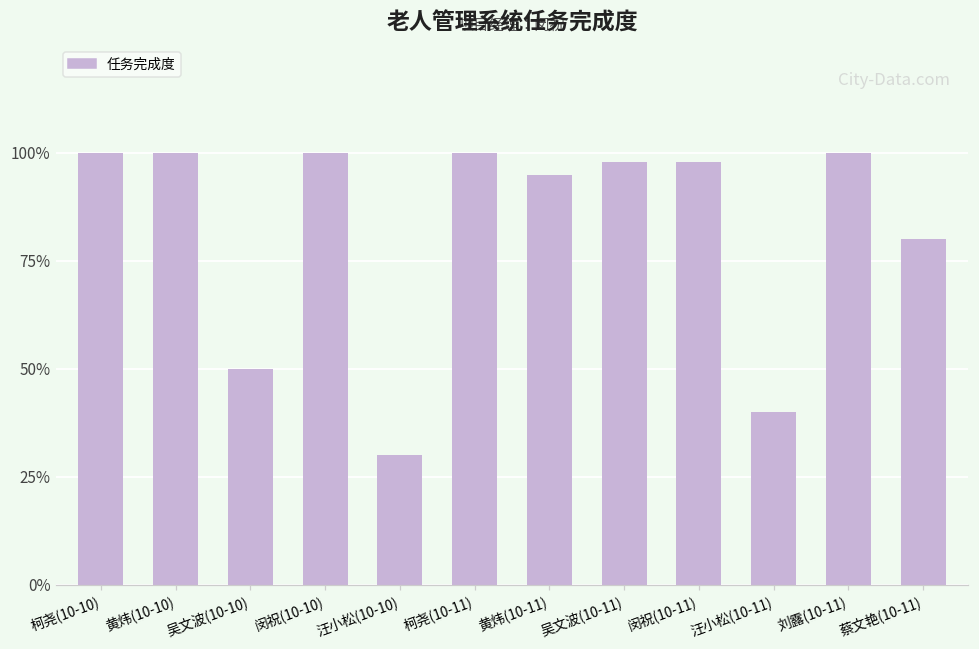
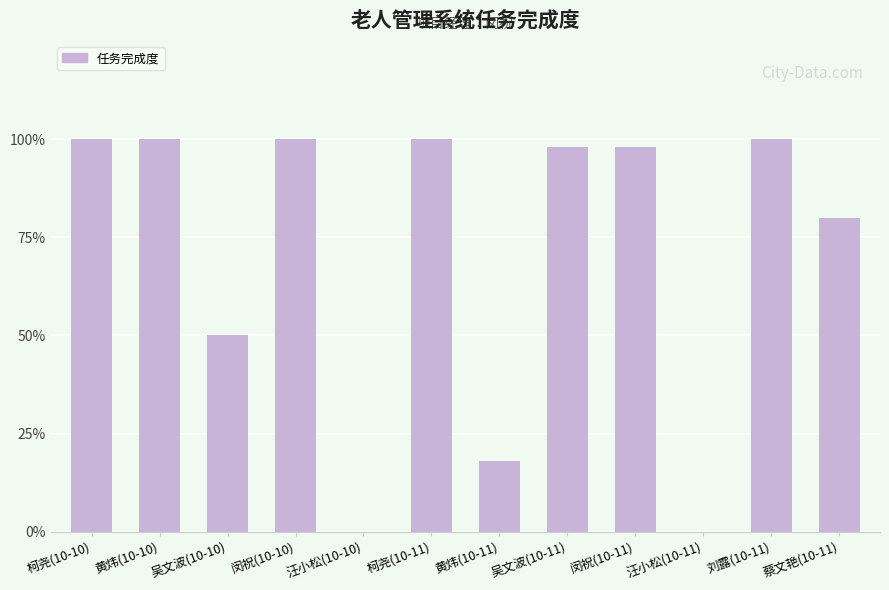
汪小松(10-10): 30% -> 0%
黄炜(10-11): 95% -> 18%
汪小松(10-11): 40% -> 0%
